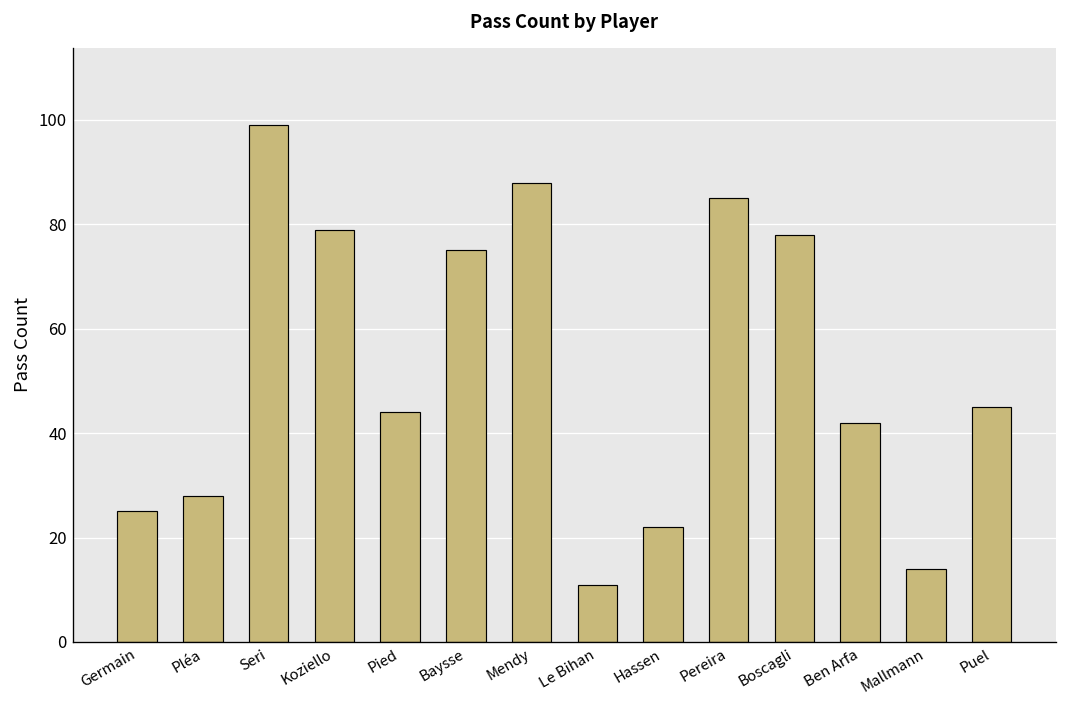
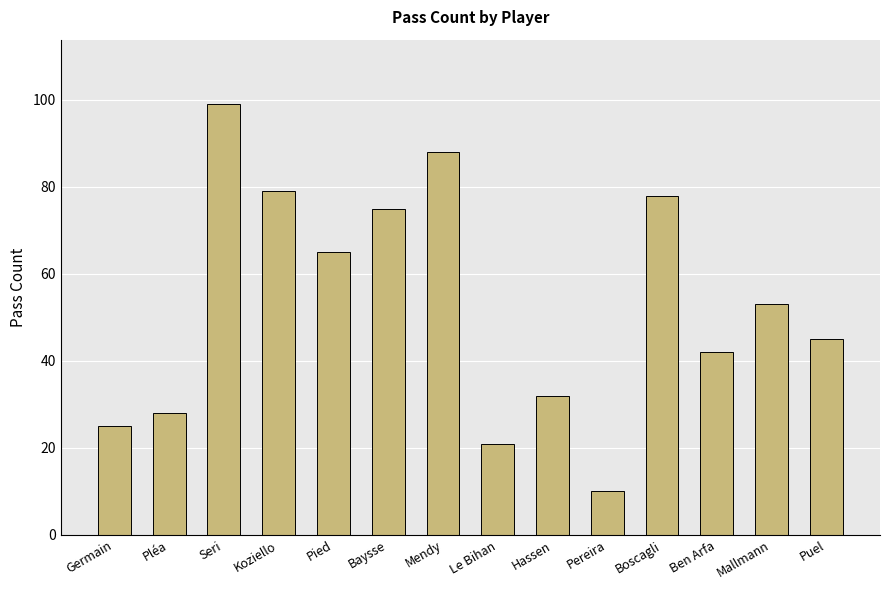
Pied: 44 -> 65
Le Bihan: 11 -> 21
Hassen: 22 -> 32
Pereira: 85 -> 10
Mallmann: 14 -> 53
